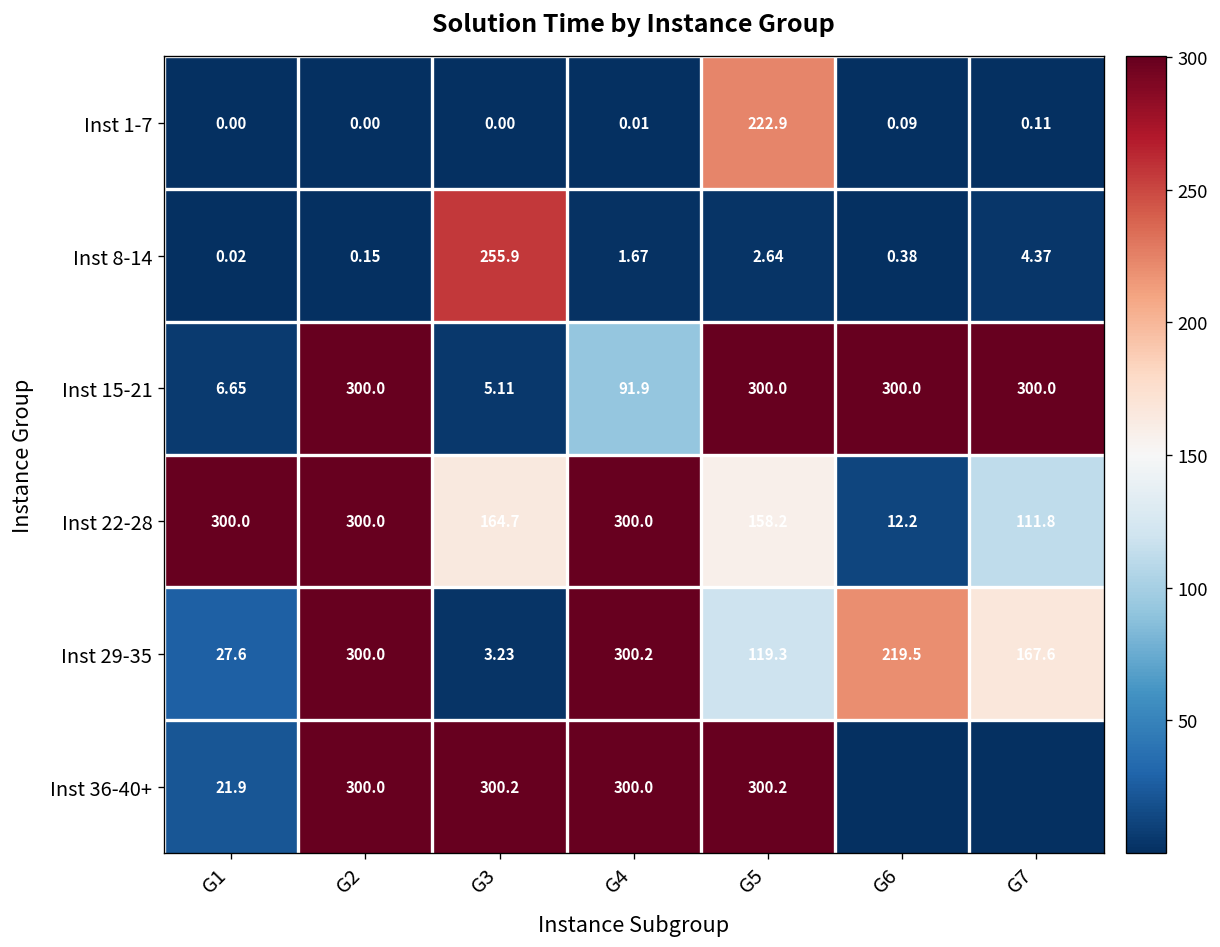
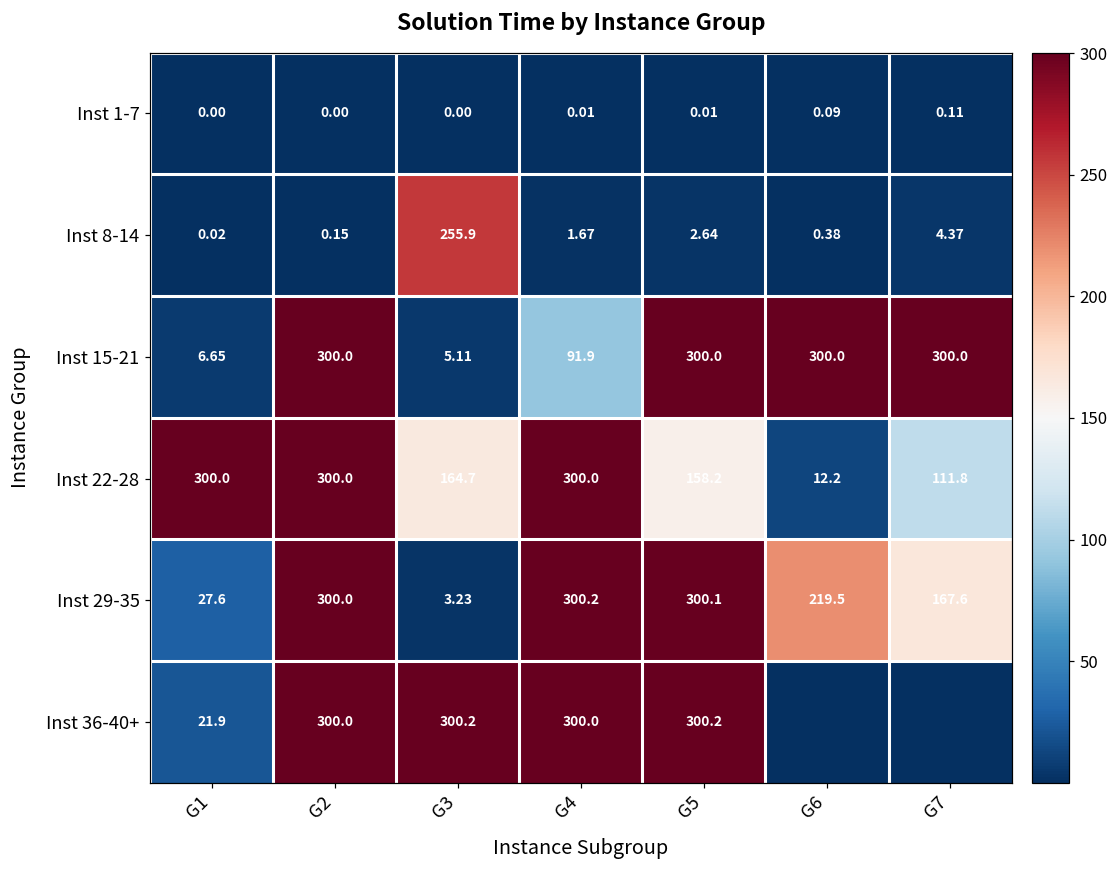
Inst 1-7, G5: 222.9 -> 0.01
Inst 29-35, G5: 119.3 -> 300.1
